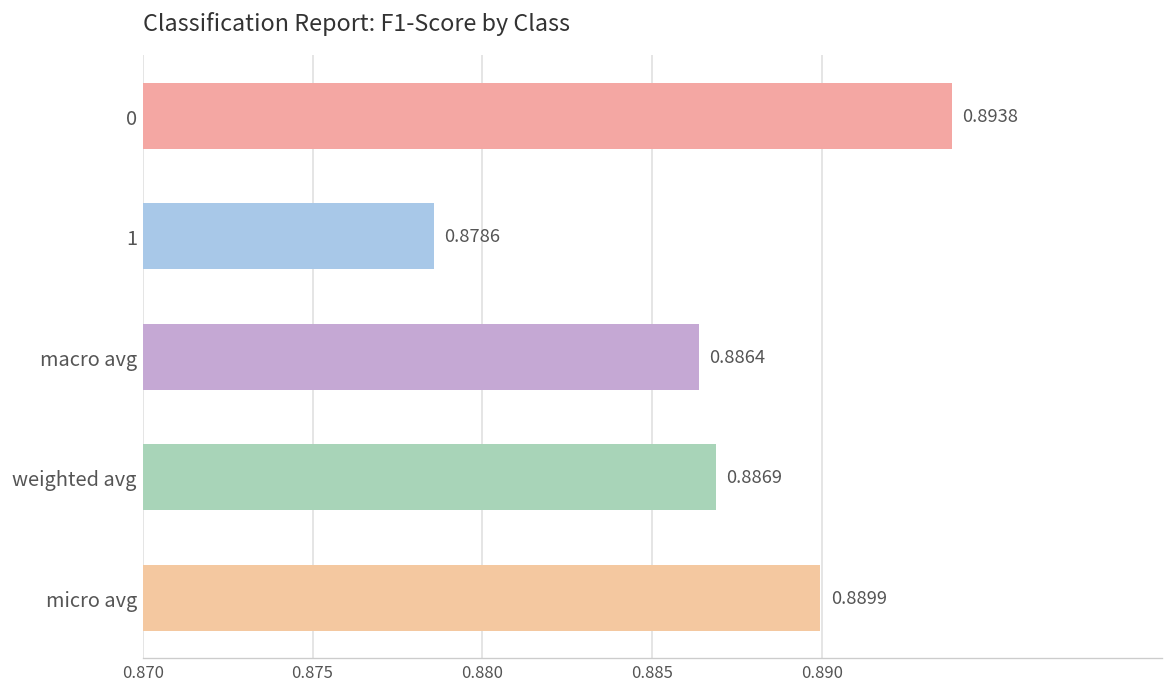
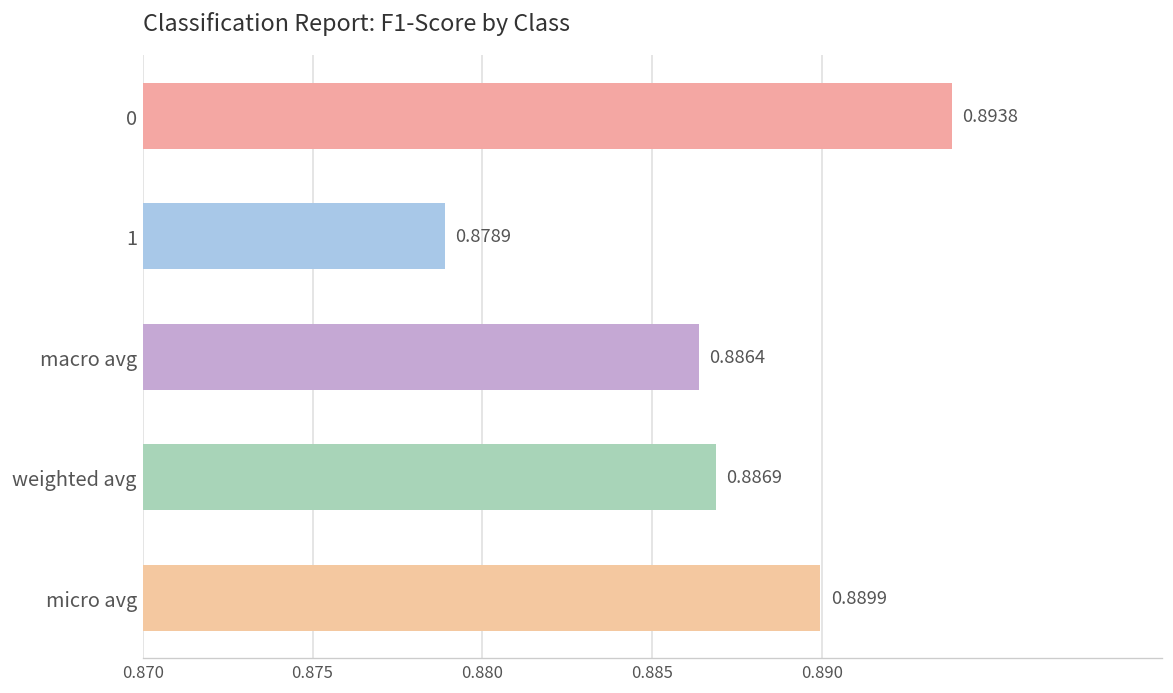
1: 0.8786 -> 0.8789
